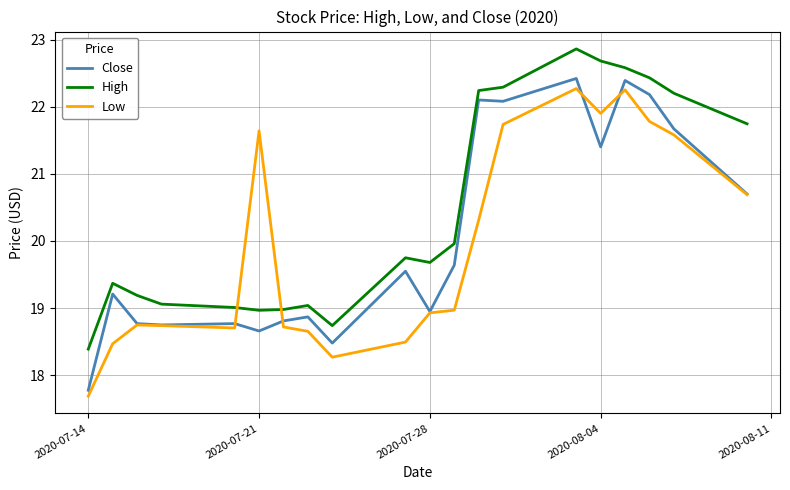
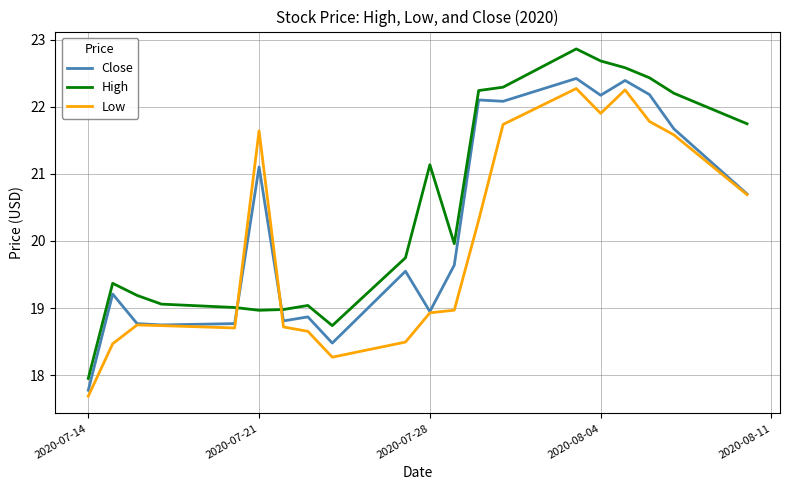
High, 2020-07-14: 18.4 -> 18.0
Close, 2020-07-21: 18.7 -> 21.1
High, 2020-07-28: 19.7 -> 21.1
Close, 2020-08-04: 21.4 -> 22.2
